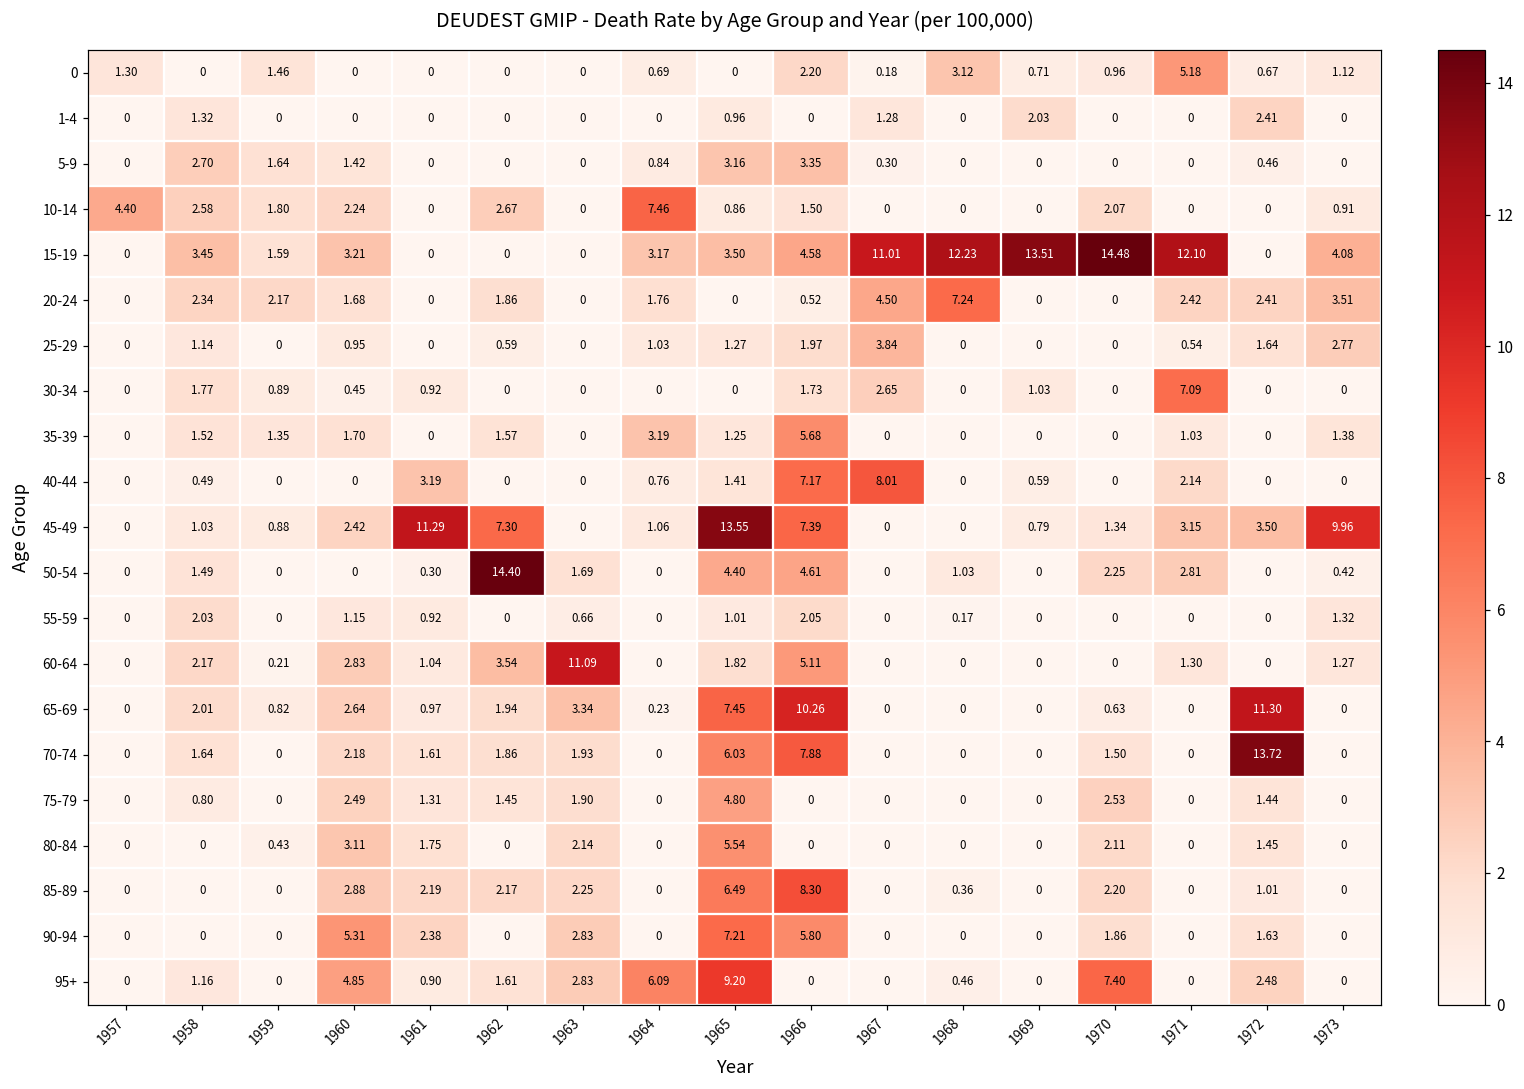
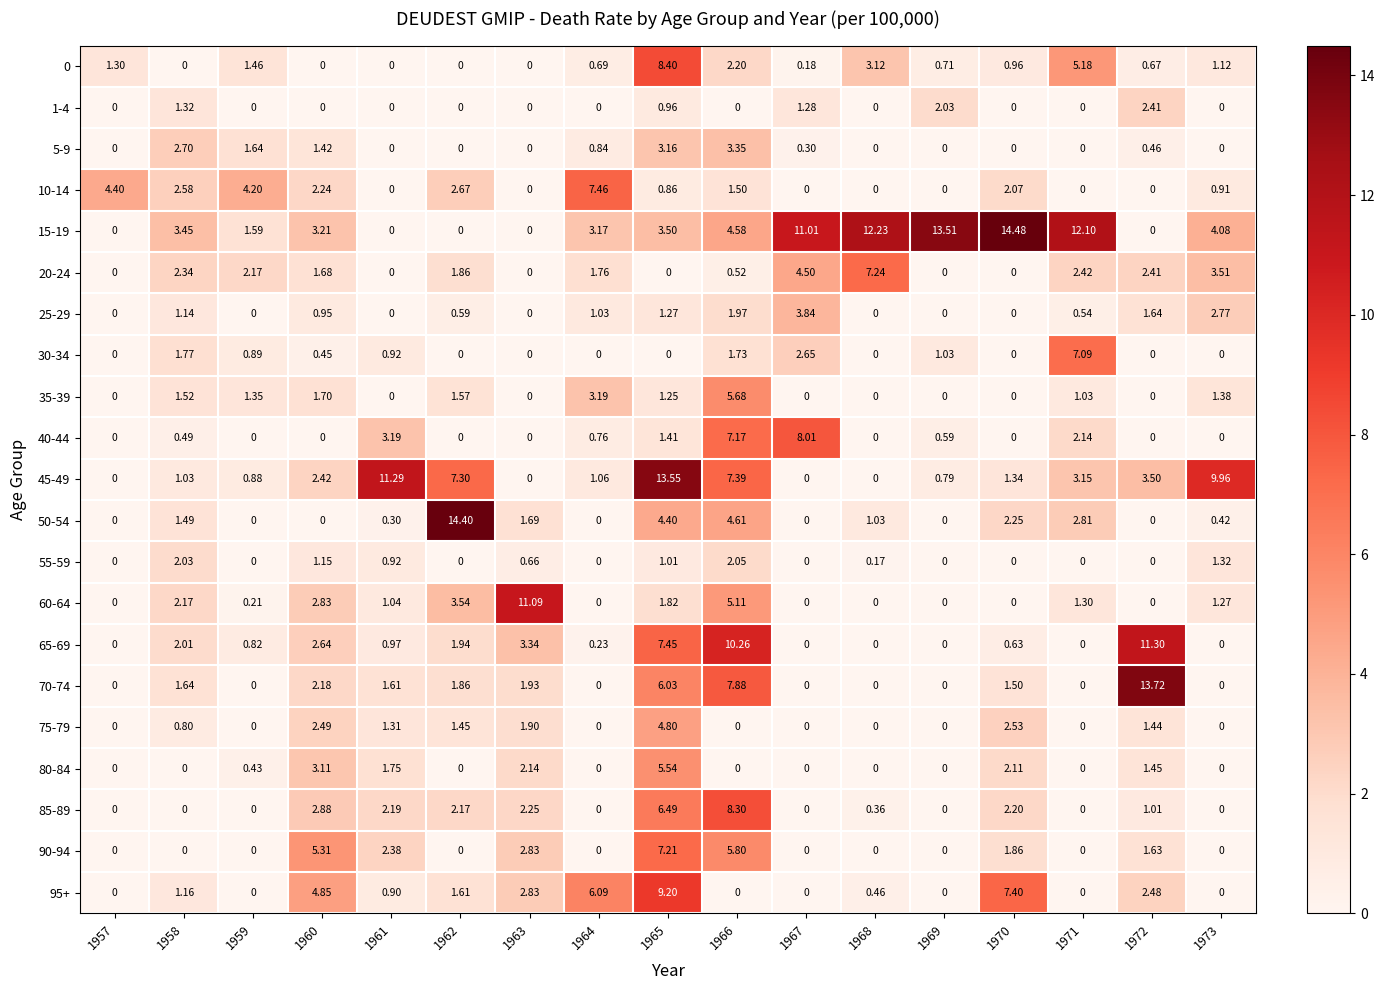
0, 1965: 0 -> 8.40
10-14, 1959: 1.80 -> 4.20
